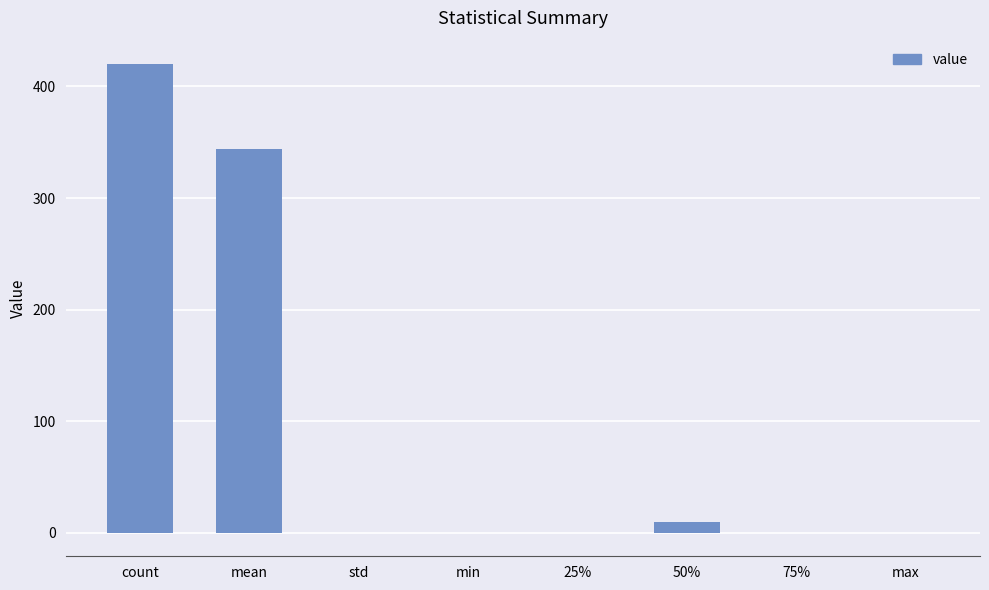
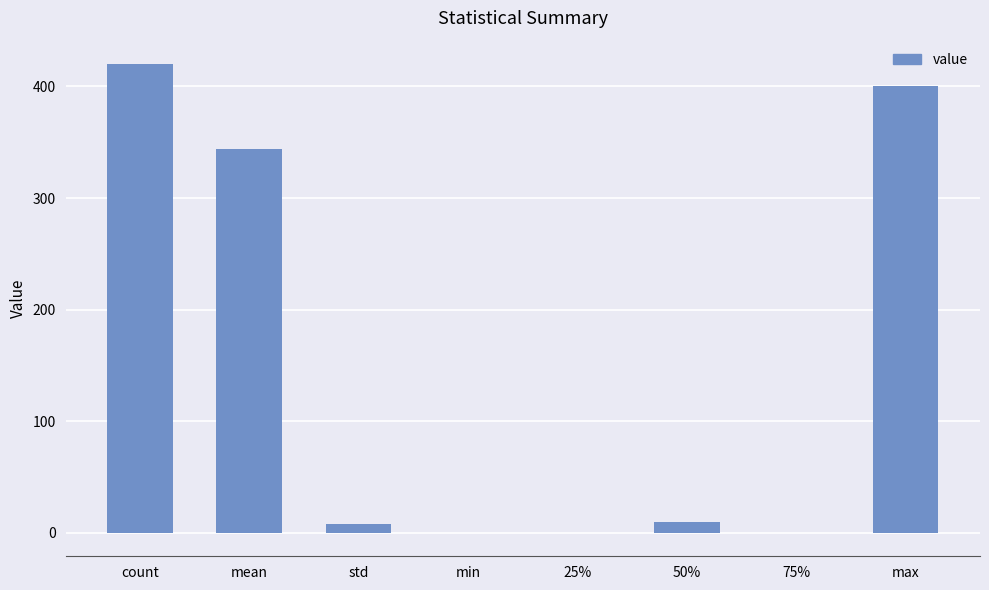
std: 0 -> 8
max: 0 -> 401
